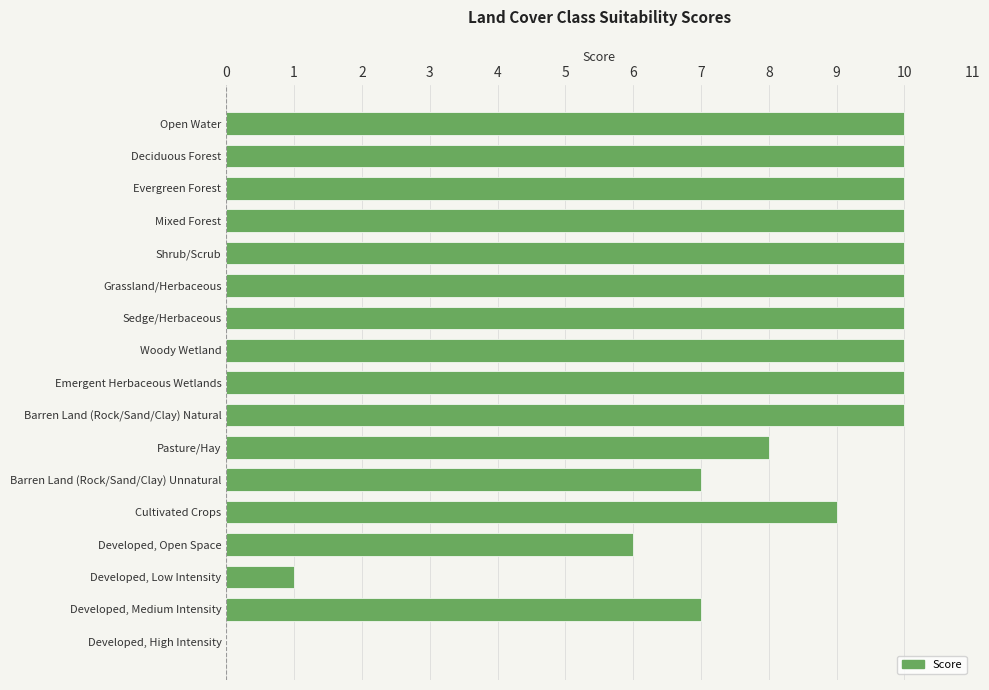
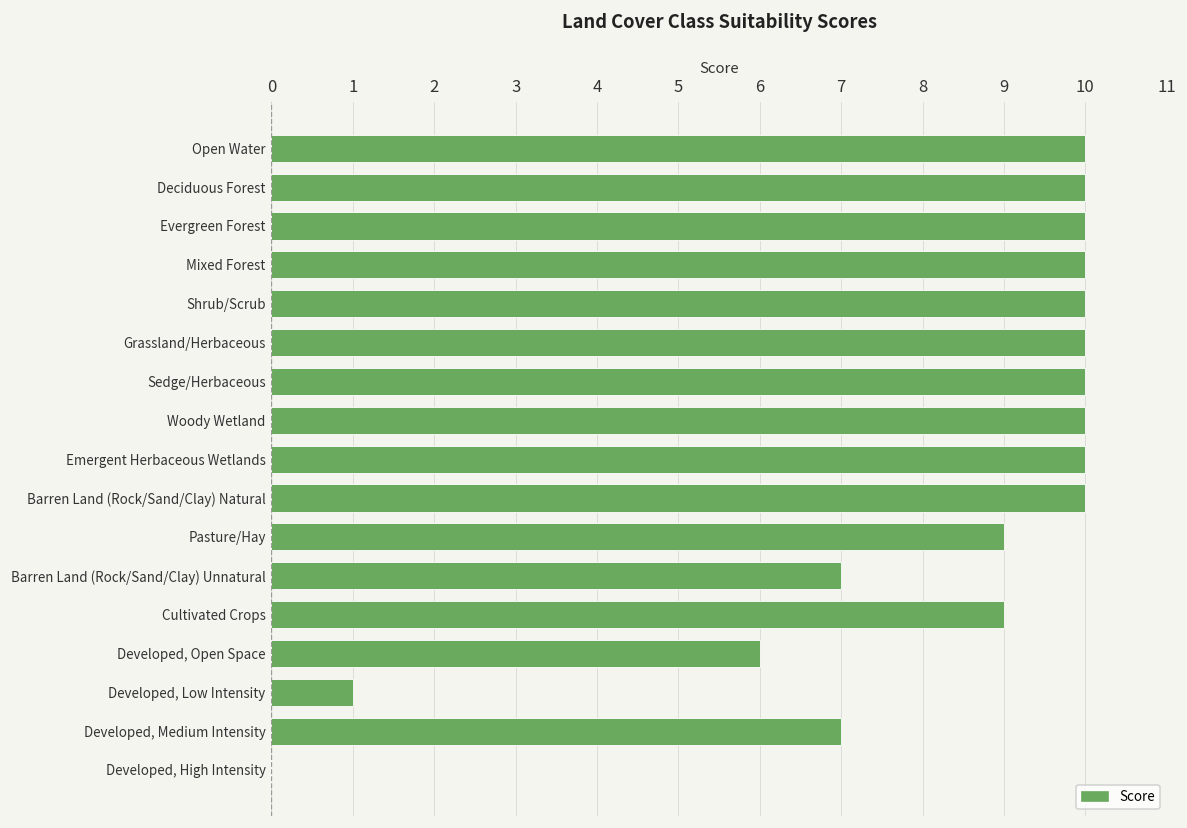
Pasture/Hay: 8 -> 9
